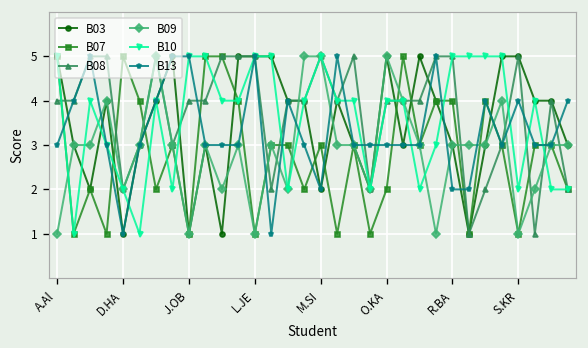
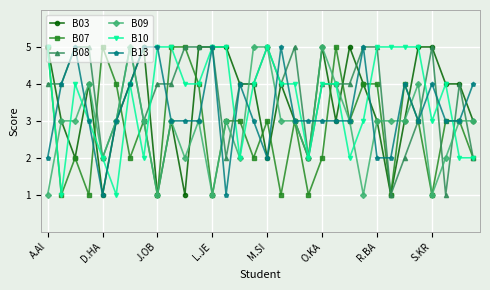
B13, A.Al: 3 -> 2
B10, S.KR: 2 -> 3
